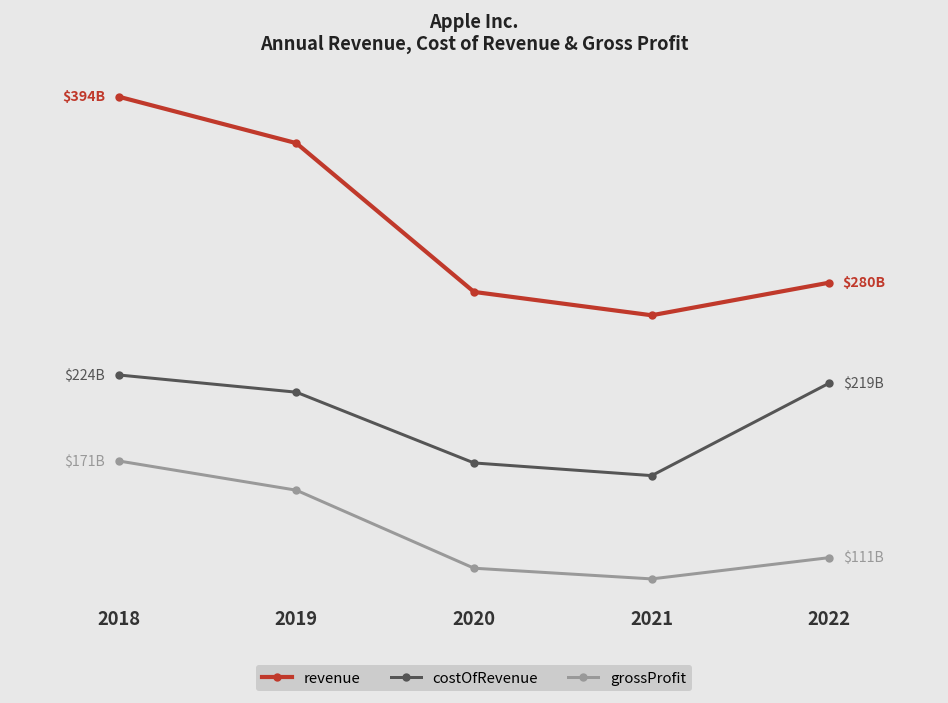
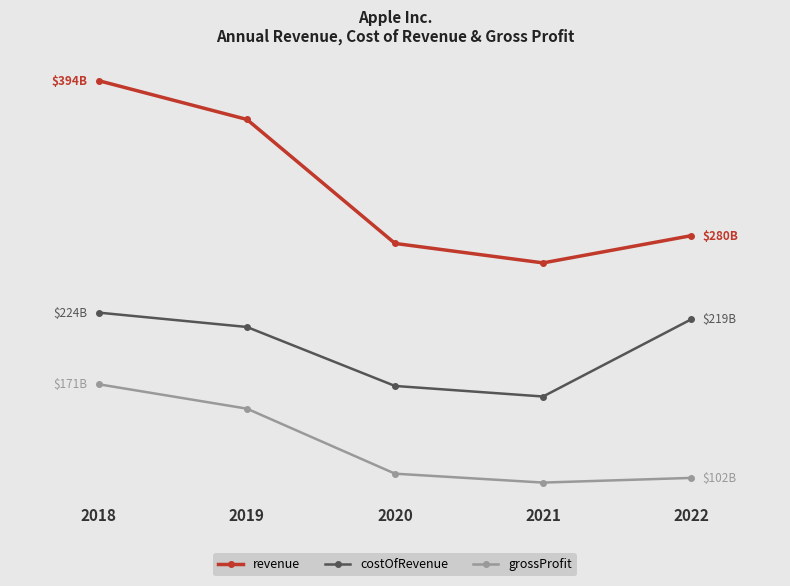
grossProfit, 2022: $111B -> $102B
